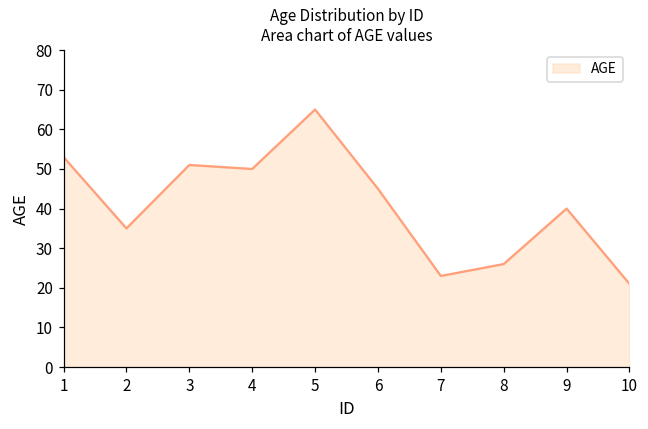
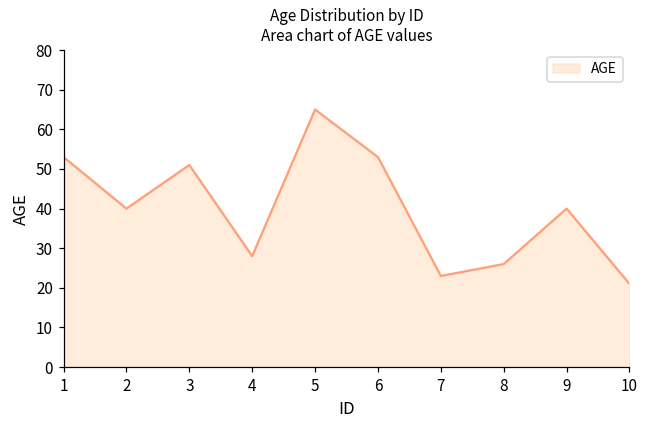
2: 35 -> 40
4: 50 -> 28
6: 45 -> 53
